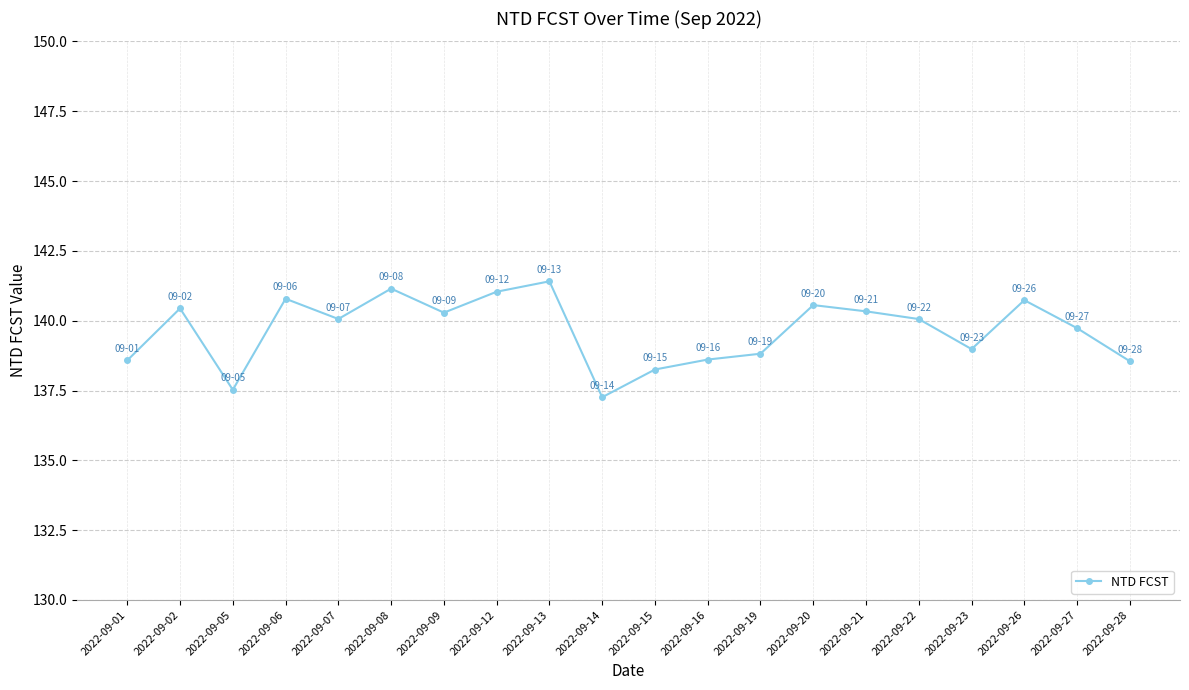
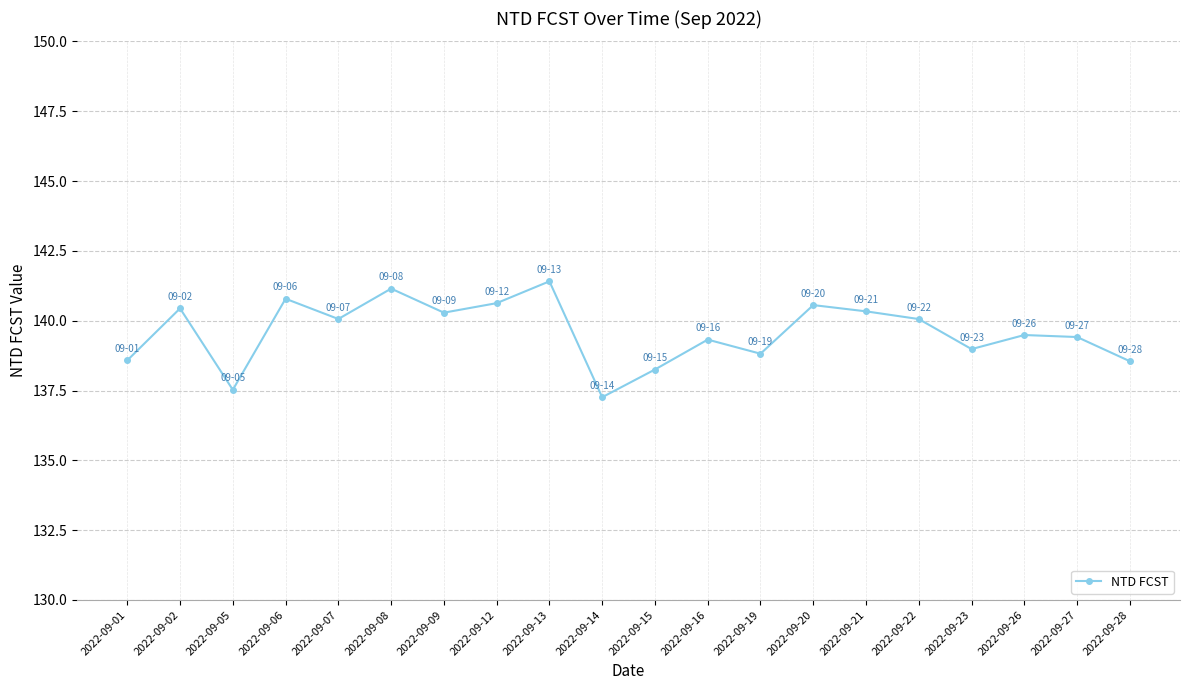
2022-09-12: 141.0 -> 140.6
2022-09-16: 138.6 -> 139.3
2022-09-26: 140.7 -> 139.5
2022-09-27: 139.7 -> 139.4
